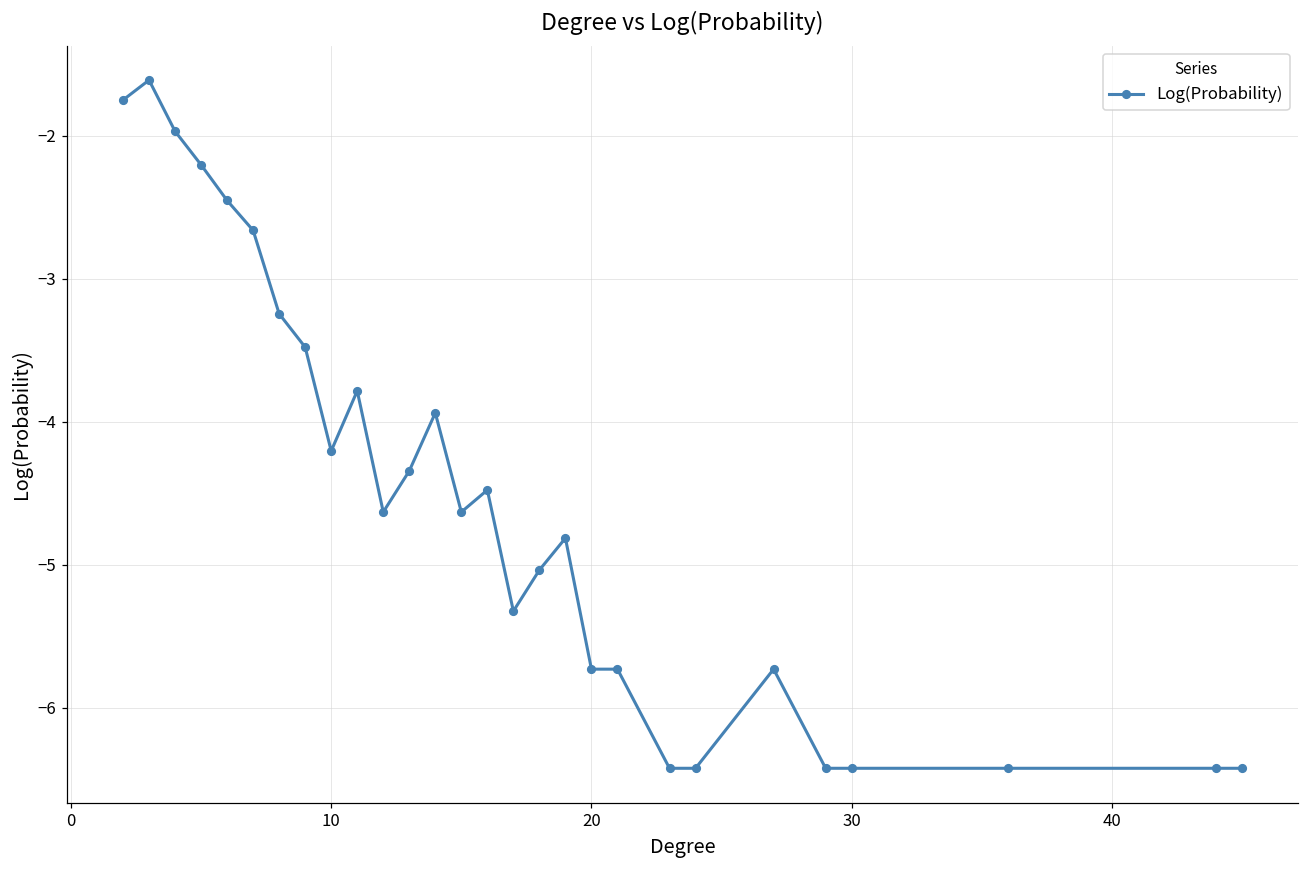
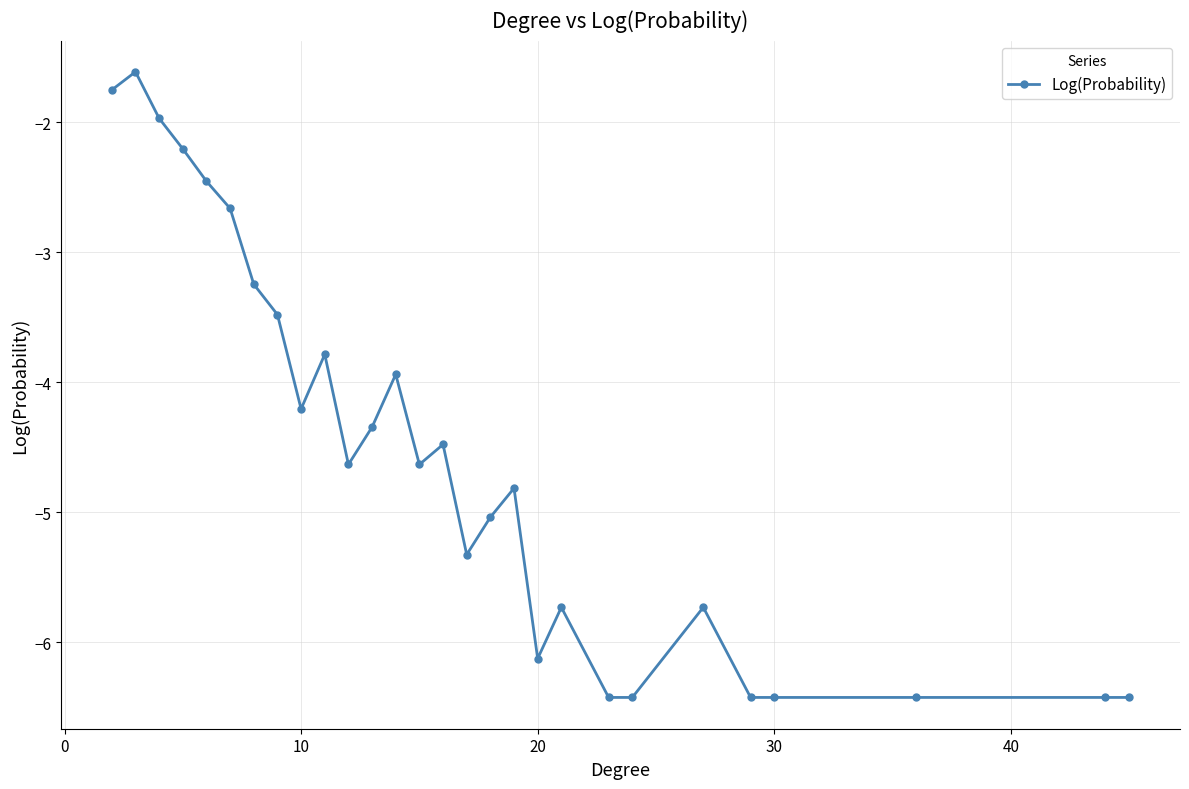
20: -5.73 -> -6.12
